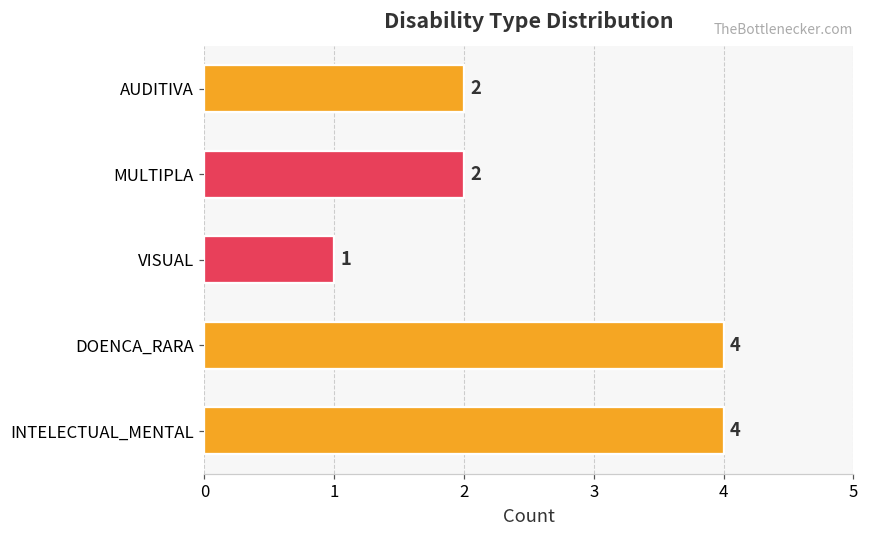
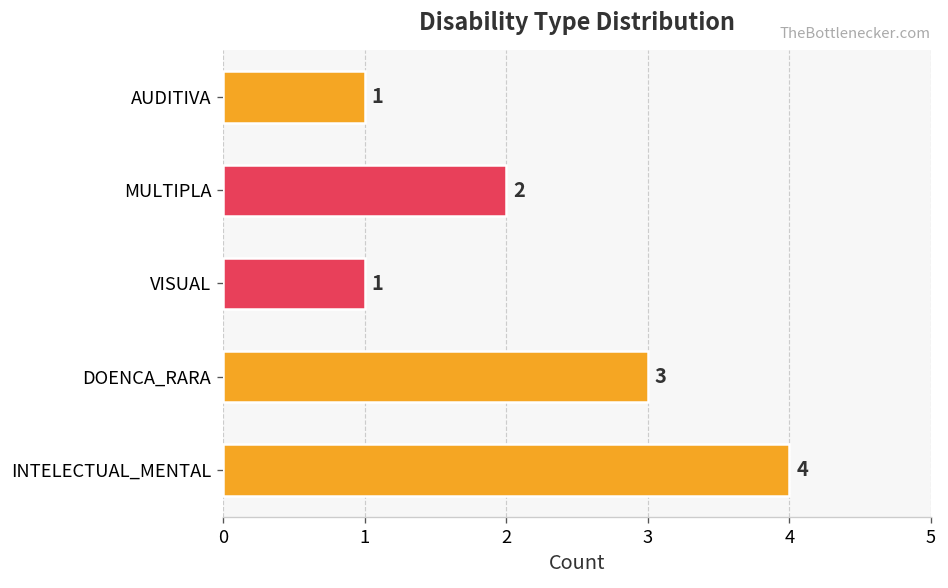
AUDITIVA: 2 -> 1
DOENCA_RARA: 4 -> 3
